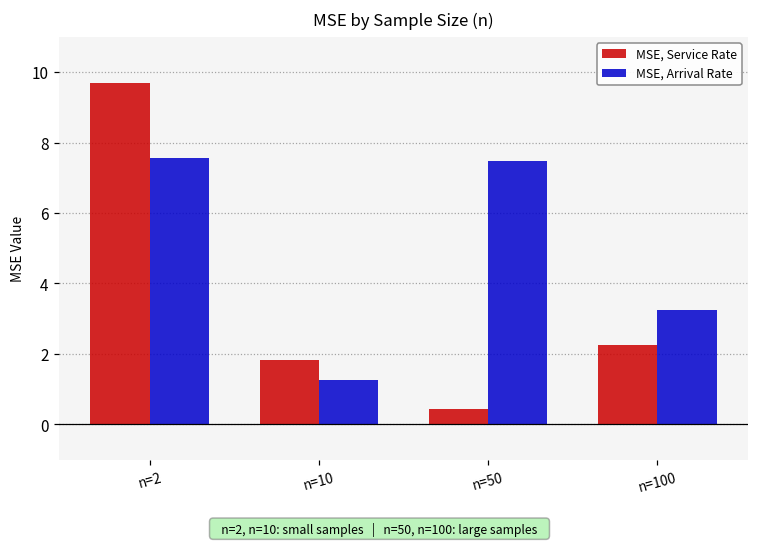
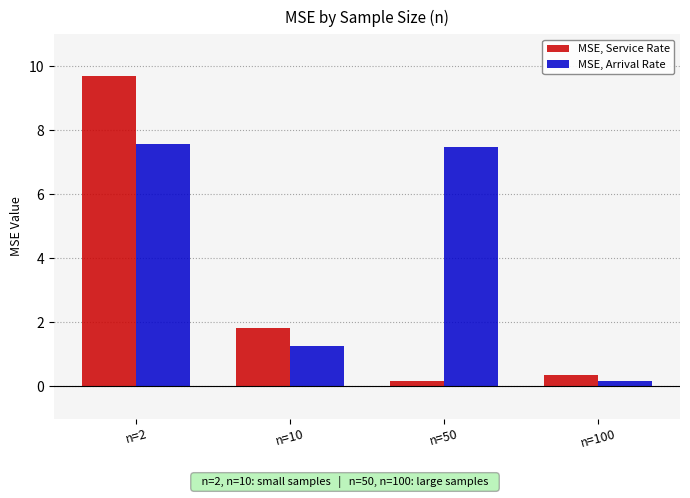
MSE, Service Rate, n=50: 0.4 -> 0.2
MSE, Service Rate, n=100: 2.2 -> 0.3
MSE, Arrival Rate, n=100: 3.3 -> 0.2
